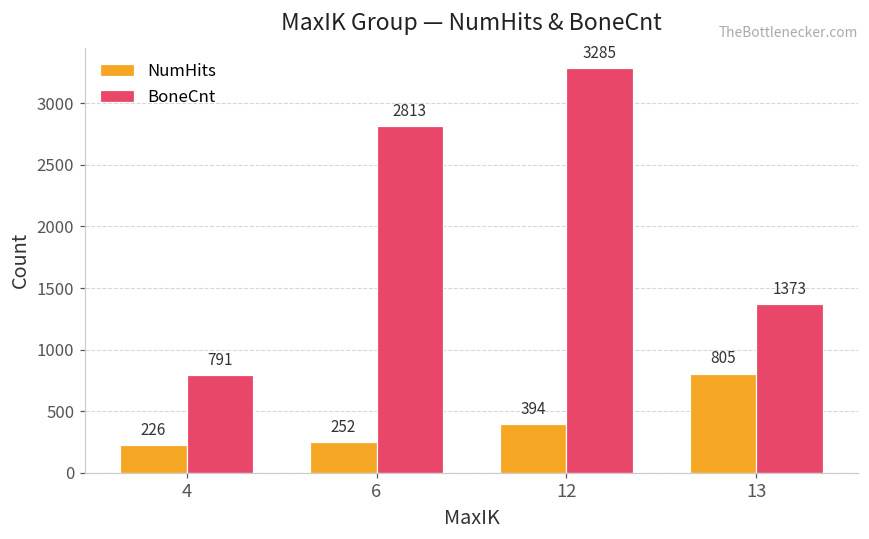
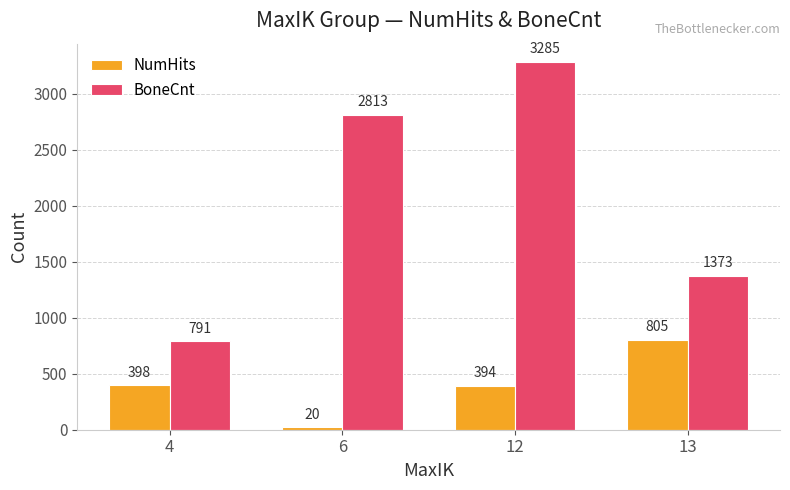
NumHits, 4: 226 -> 398
NumHits, 6: 252 -> 20
